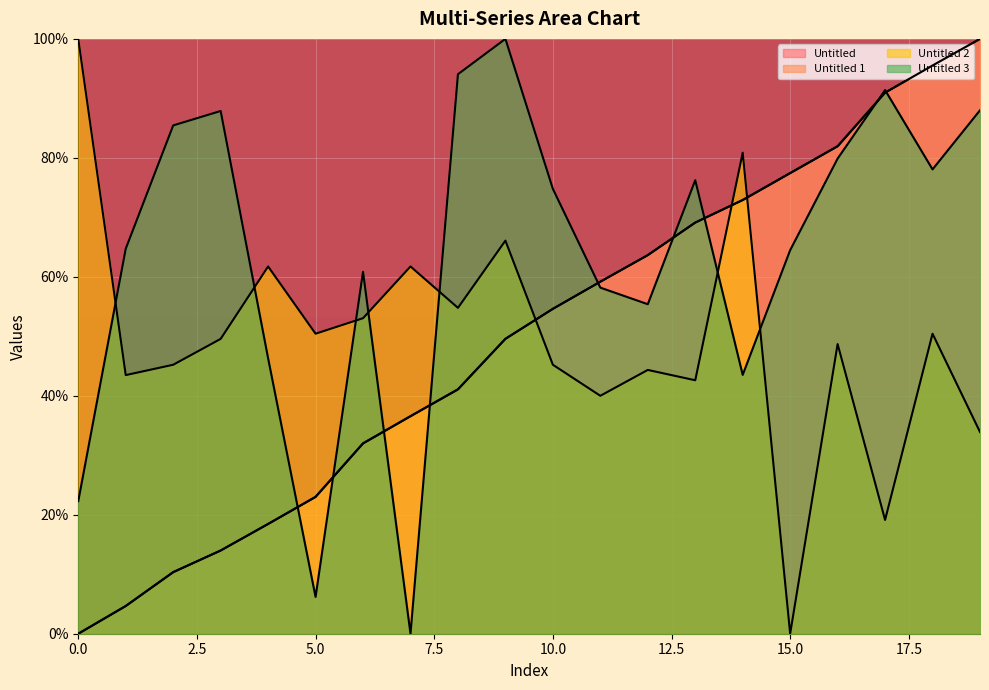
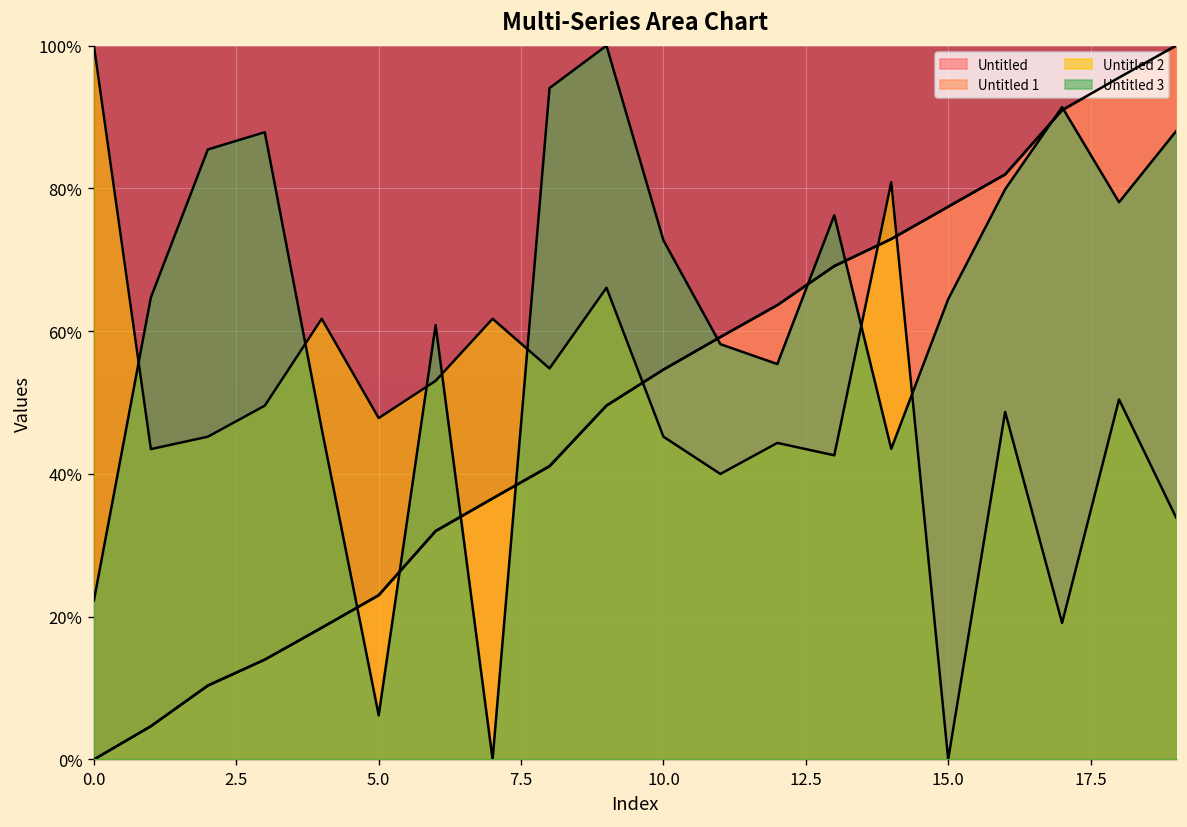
Untitled 2, 5.0: 50% -> 48%
Untitled 3, 10.0: 75% -> 73%
